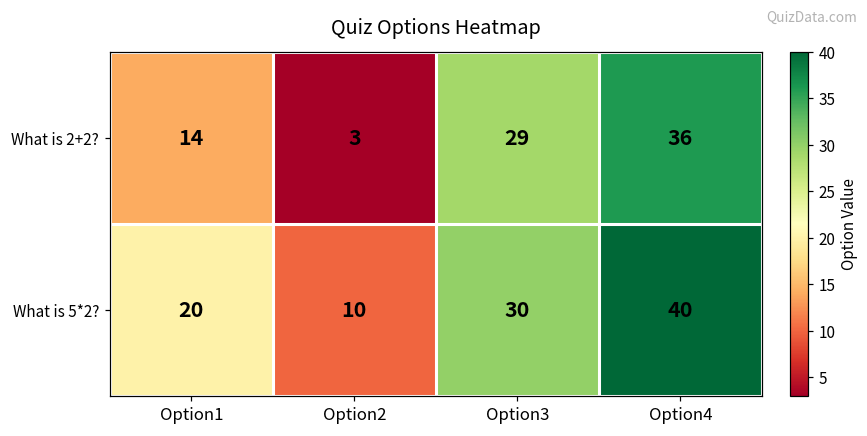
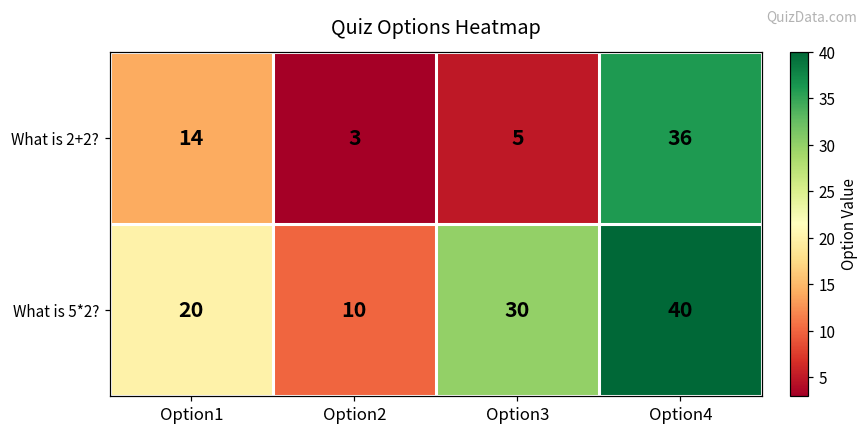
What is 2+2?, Option3: 29 -> 5
